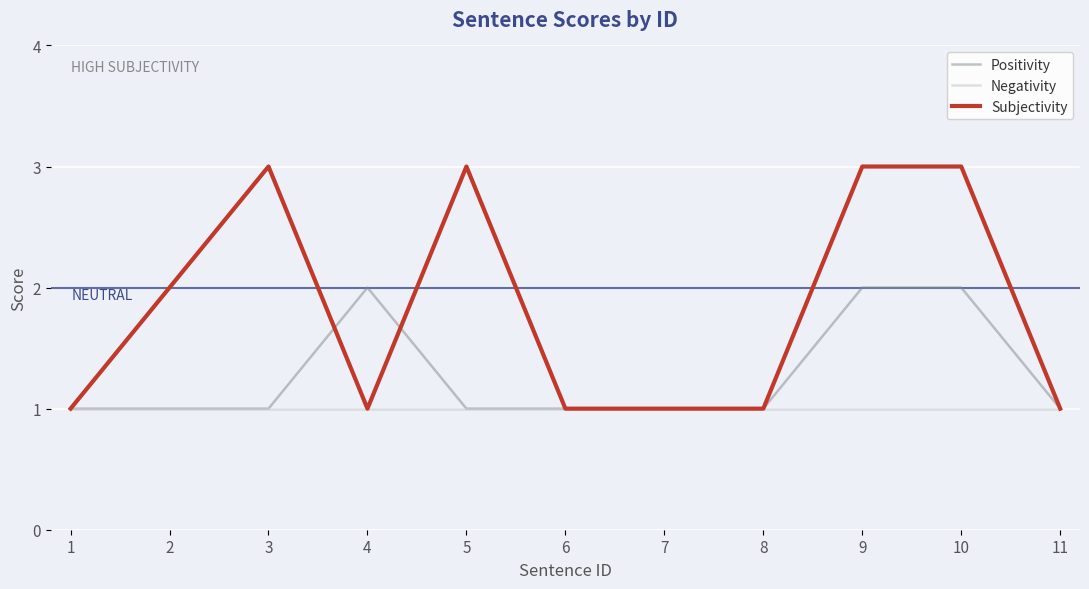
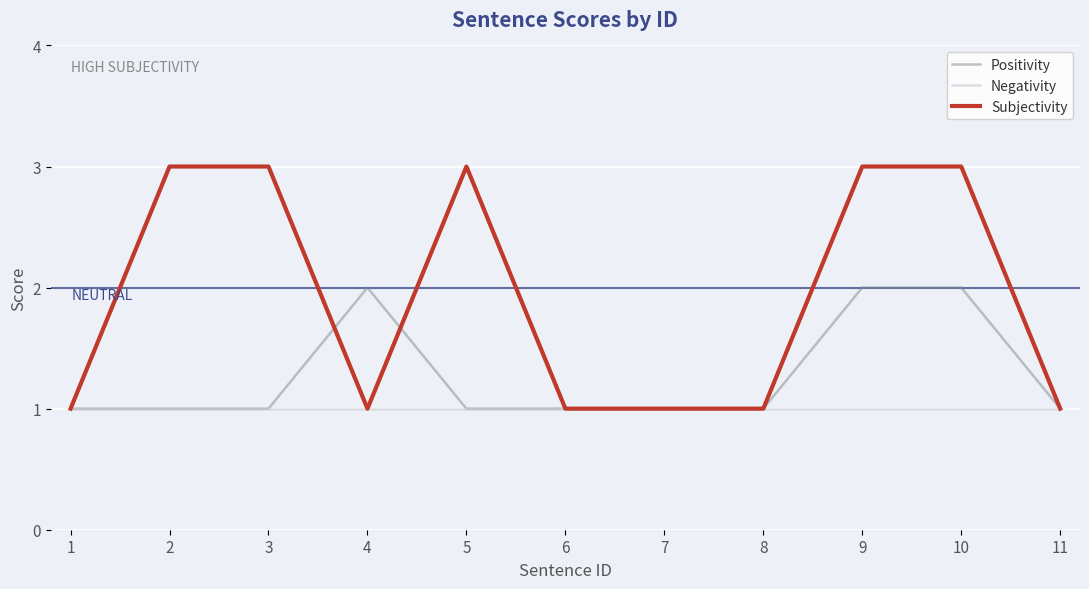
Subjectivity, 2: 2 -> 3
